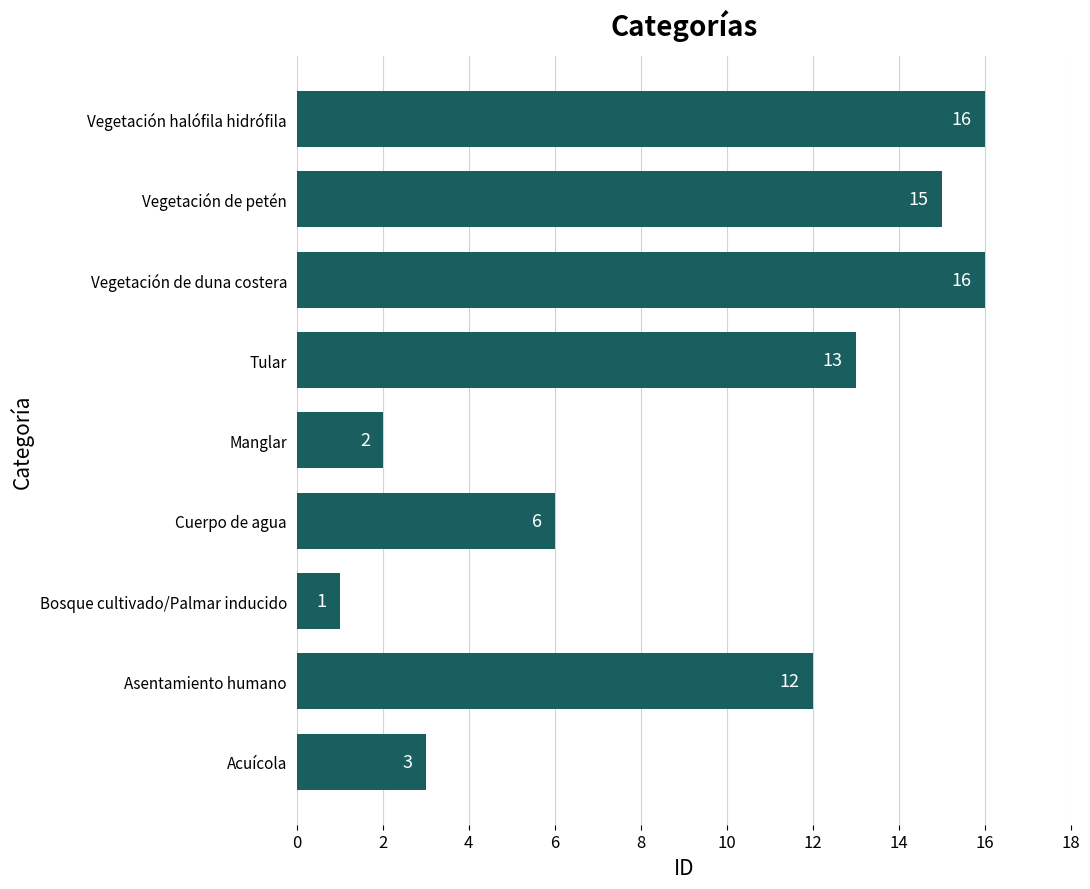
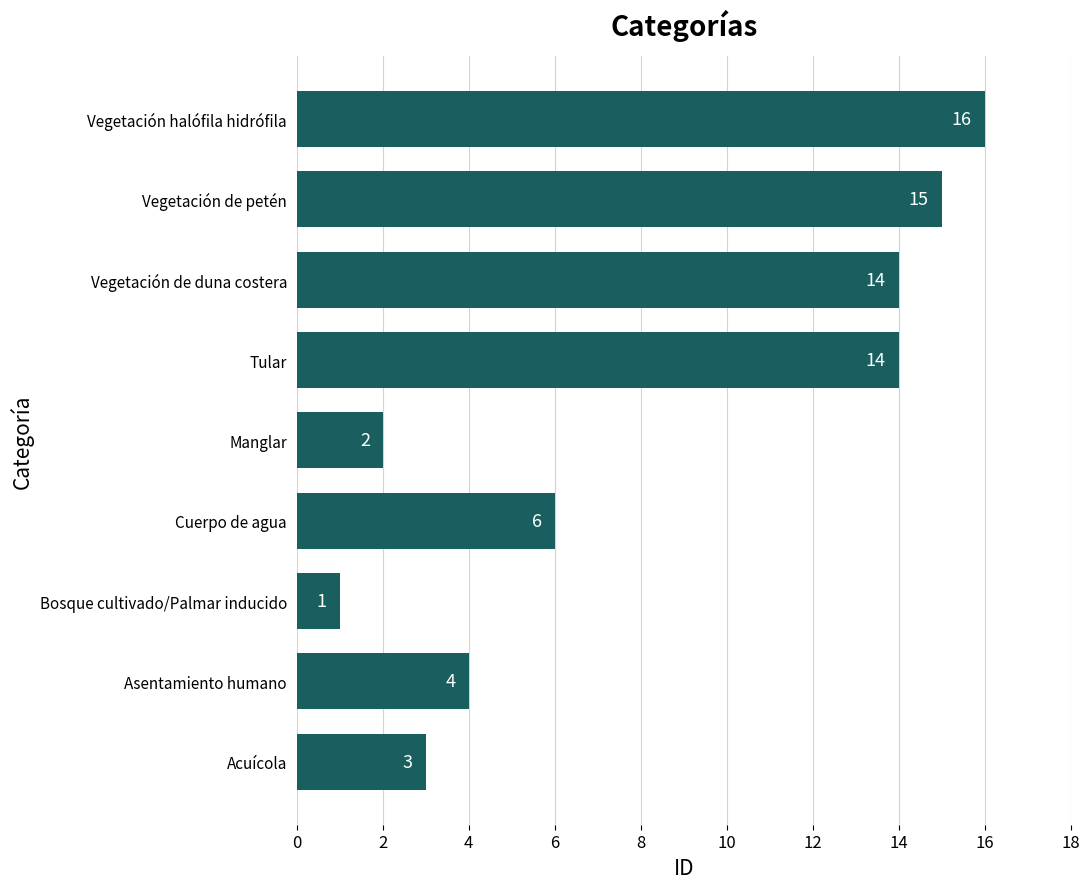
Vegetación de duna costera: 16 -> 14
Tular: 13 -> 14
Asentamiento humano: 12 -> 4
